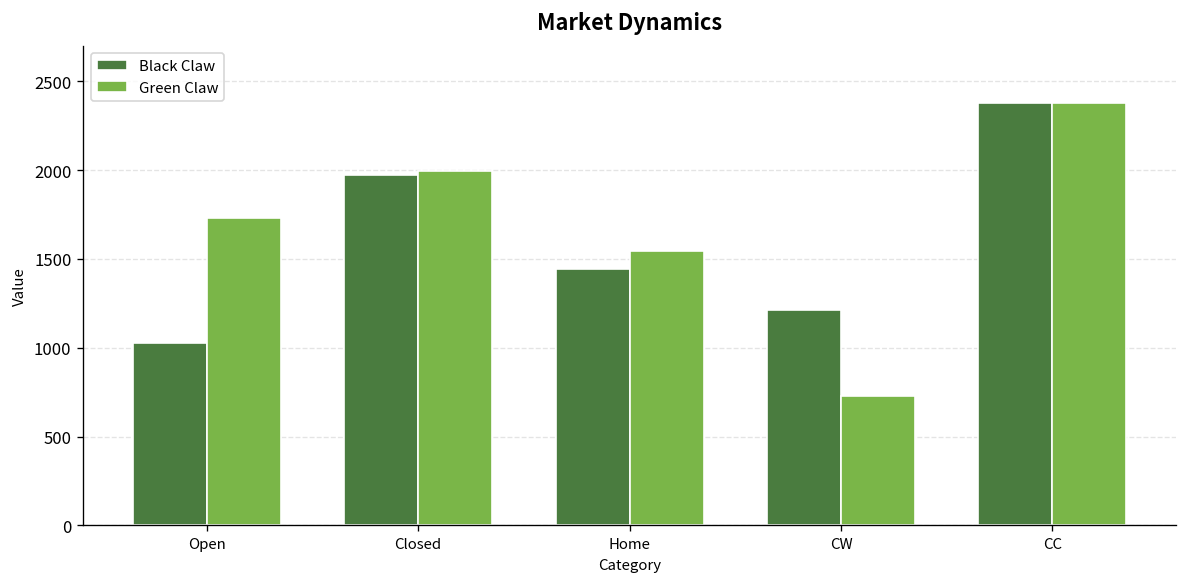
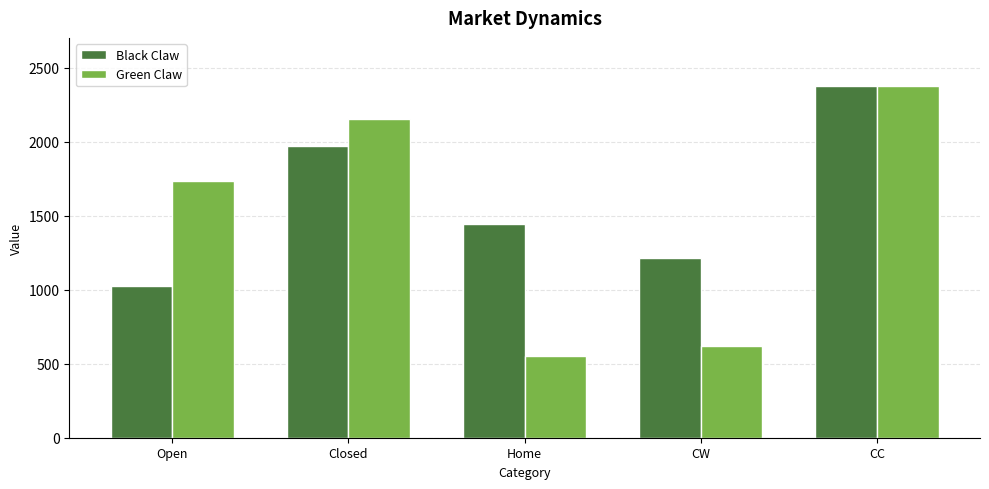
Green Claw, Closed: 1990 -> 2150
Green Claw, Home: 1550 -> 550
Green Claw, CW: 730 -> 620
